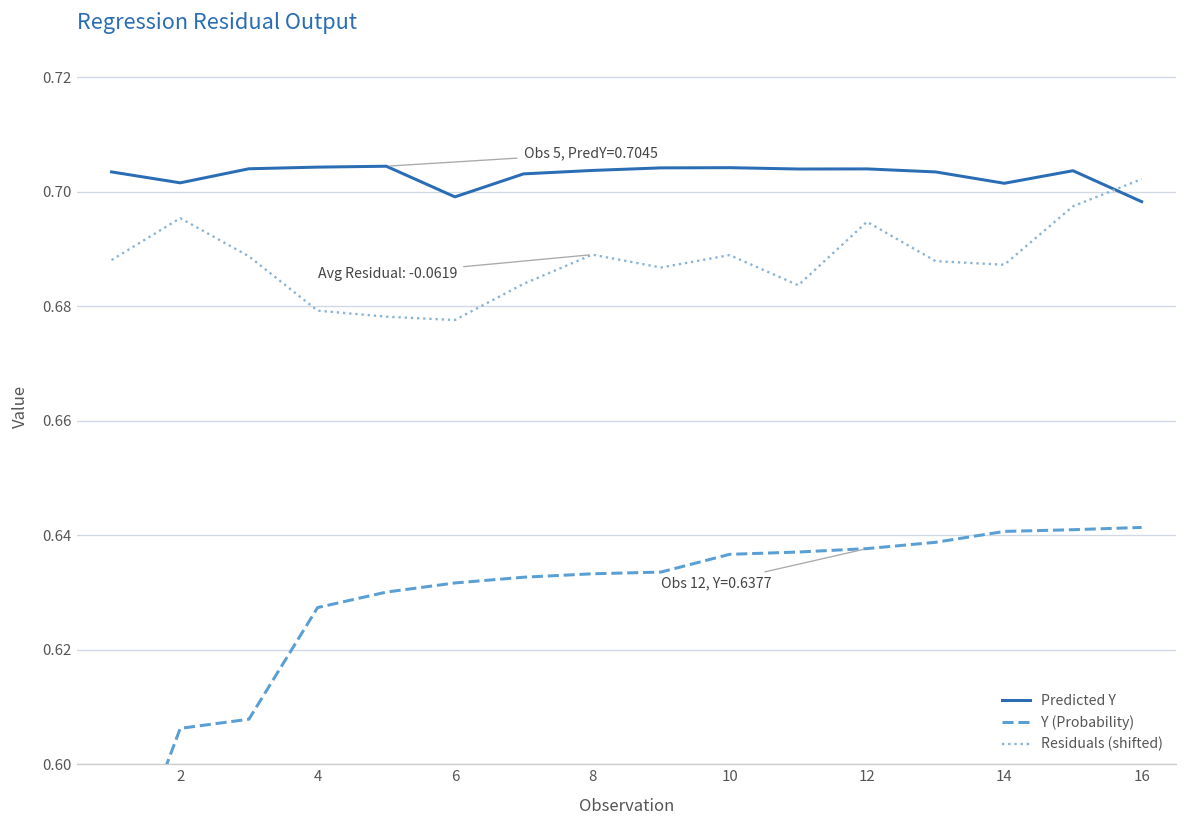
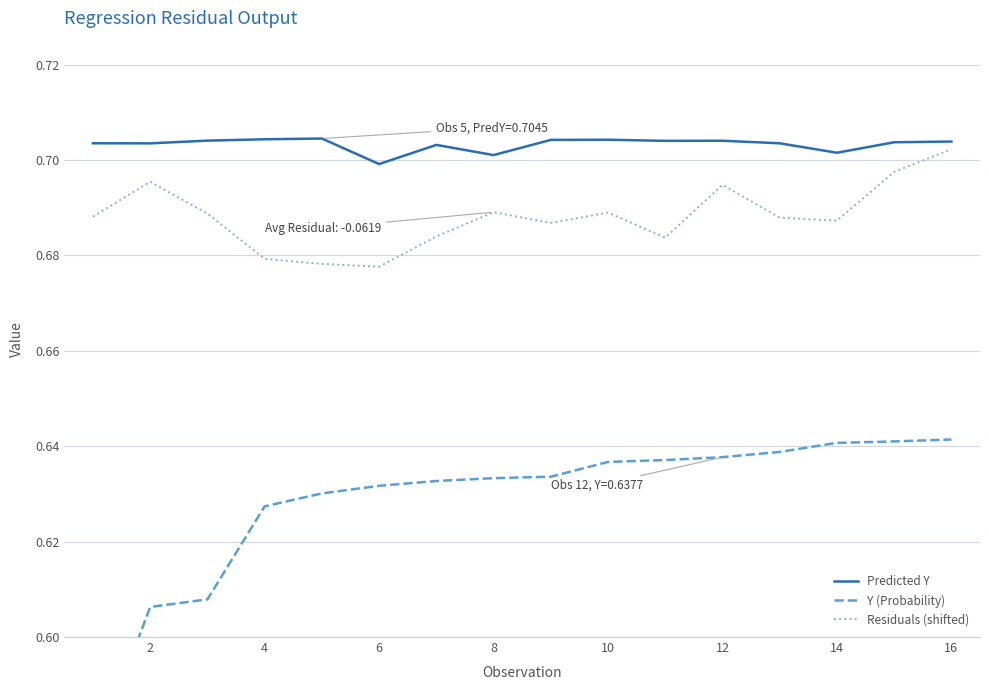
Predicted Y, 2: 0.702 -> 0.703
Predicted Y, 8: 0.704 -> 0.701
Predicted Y, 16: 0.698 -> 0.704
